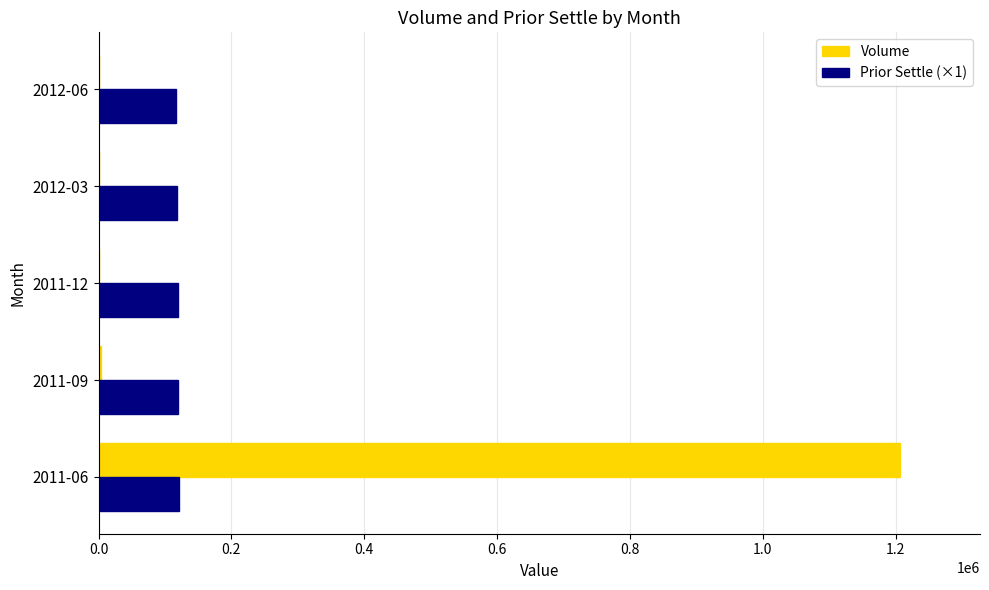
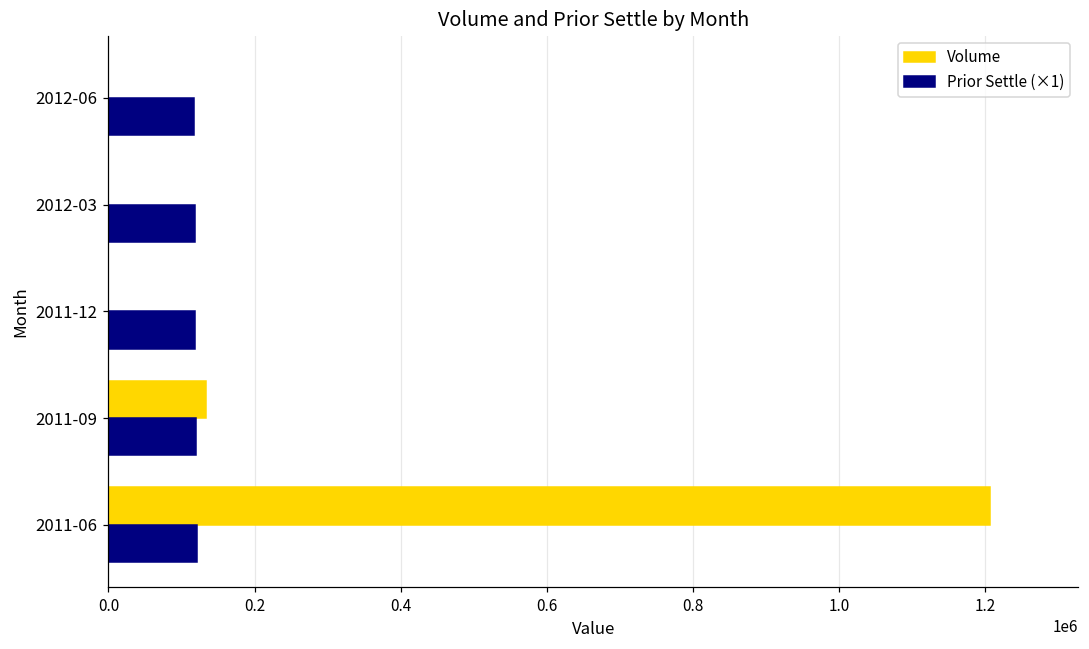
Volume, 2011-09: 0 -> 130000
